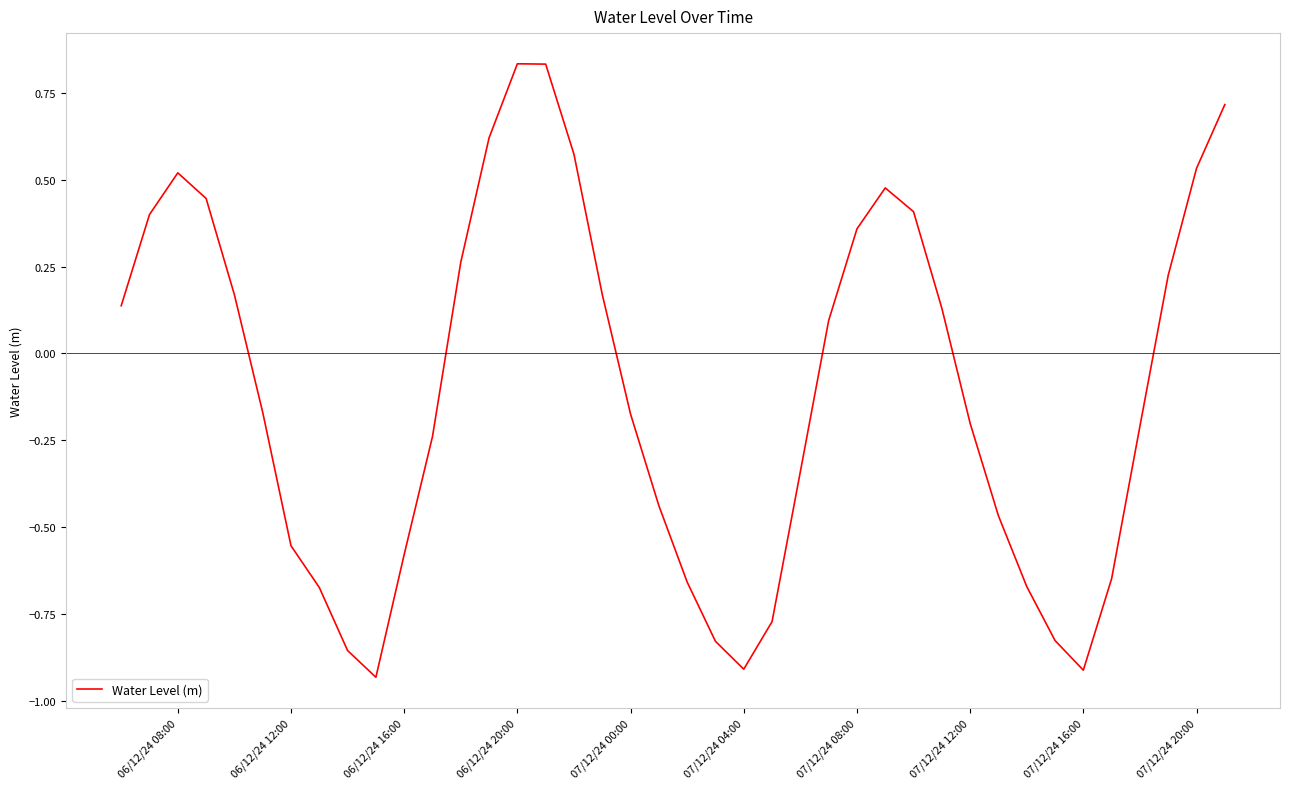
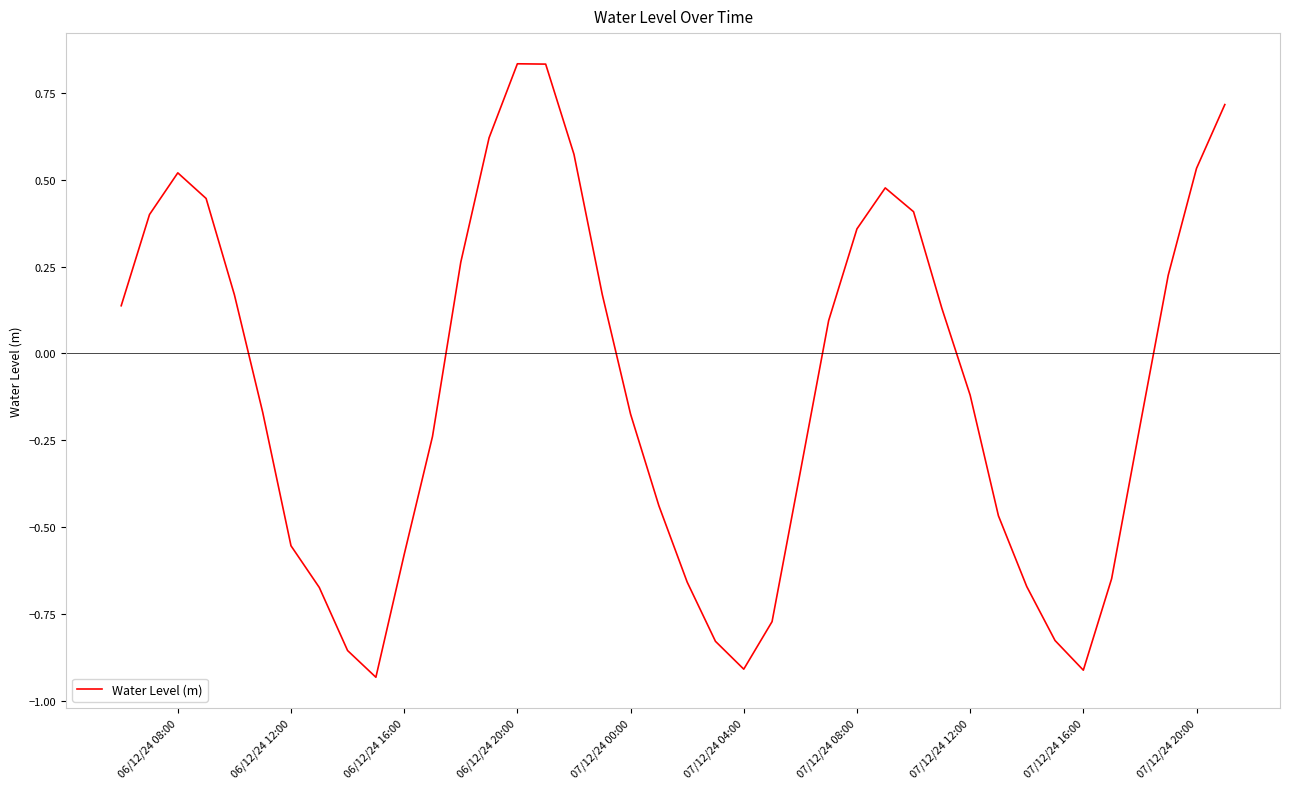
07/12/24 12:00: -0.20 -> -0.12
